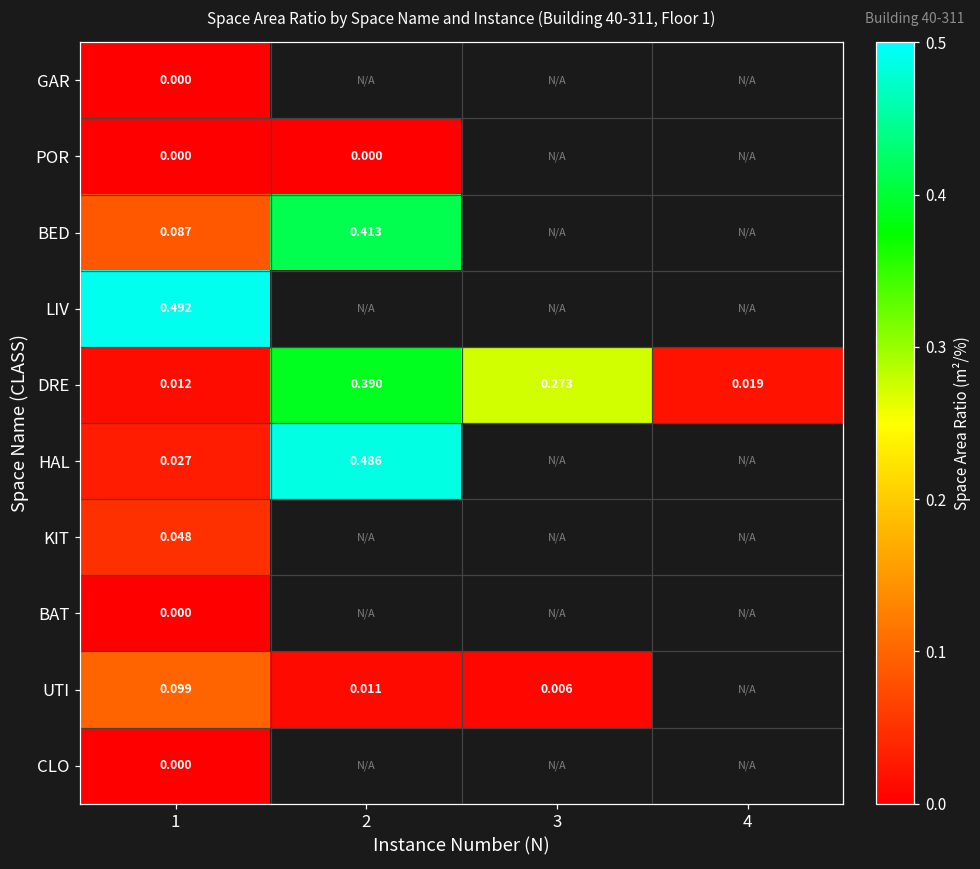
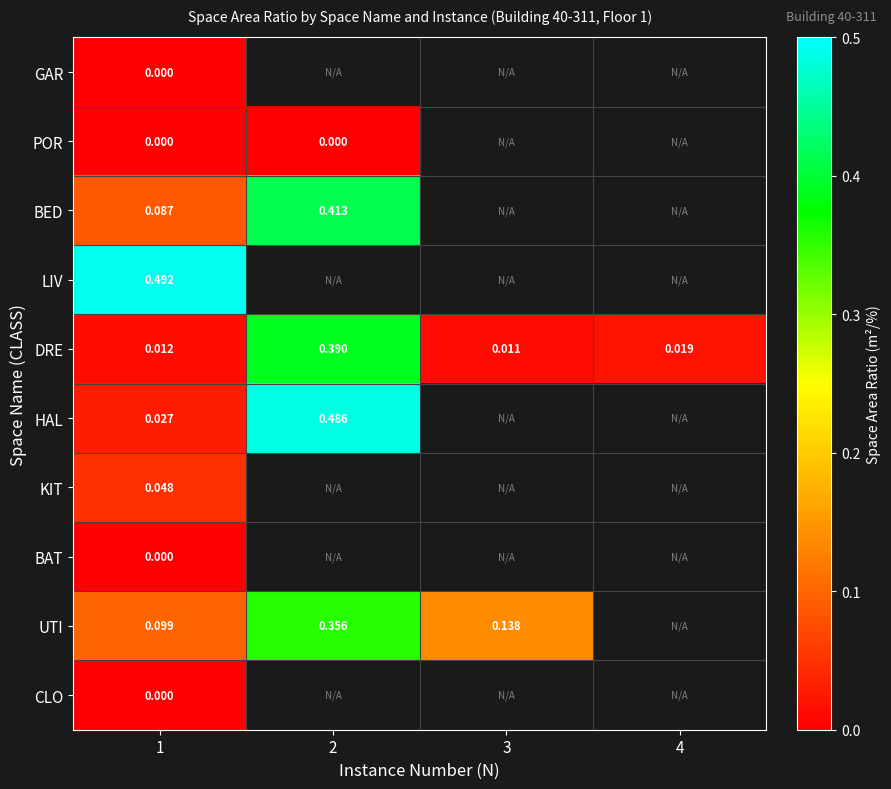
DRE, 3: 0.273 -> 0.011
UTI, 2: 0.011 -> 0.356
UTI, 3: 0.006 -> 0.138
